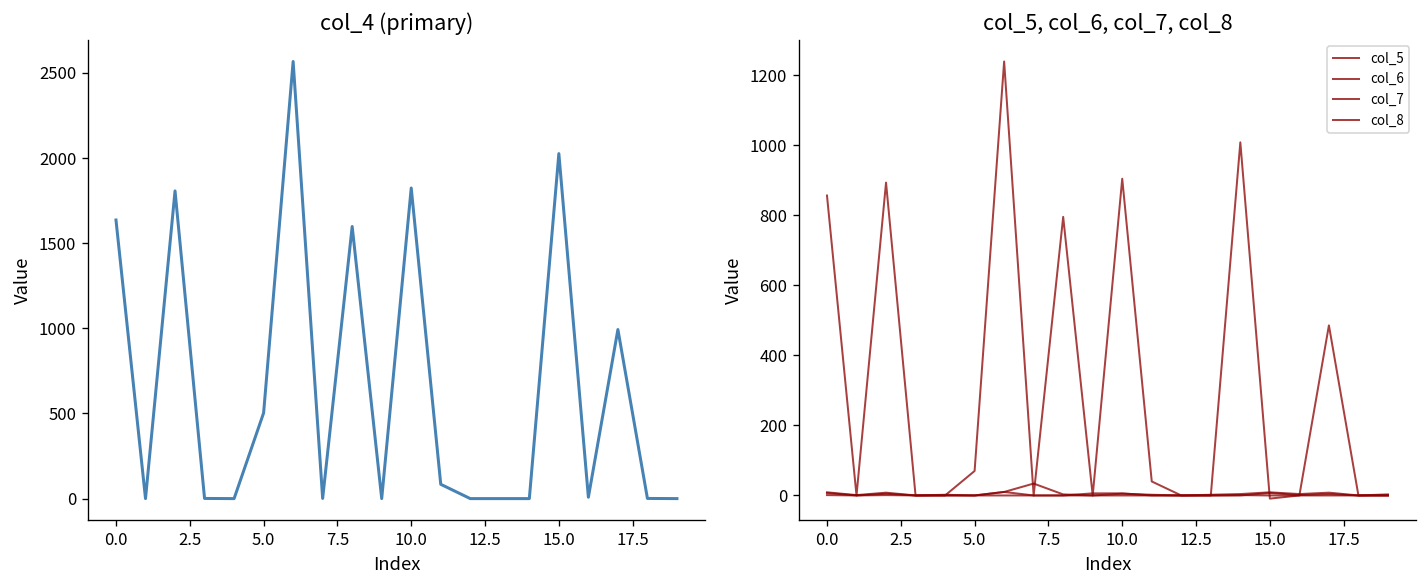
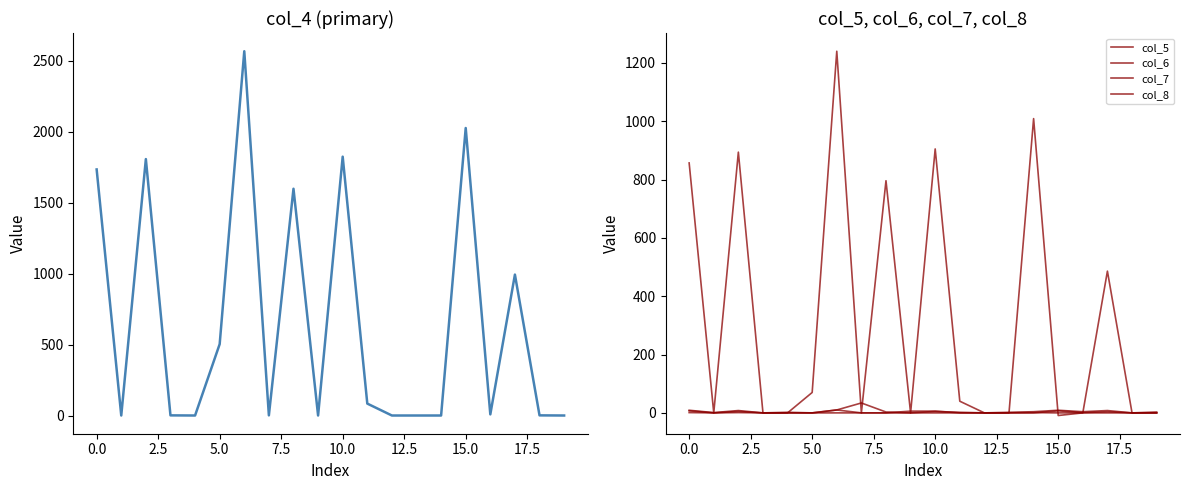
col_4 (primary), 0.0: 1640 -> 1730
